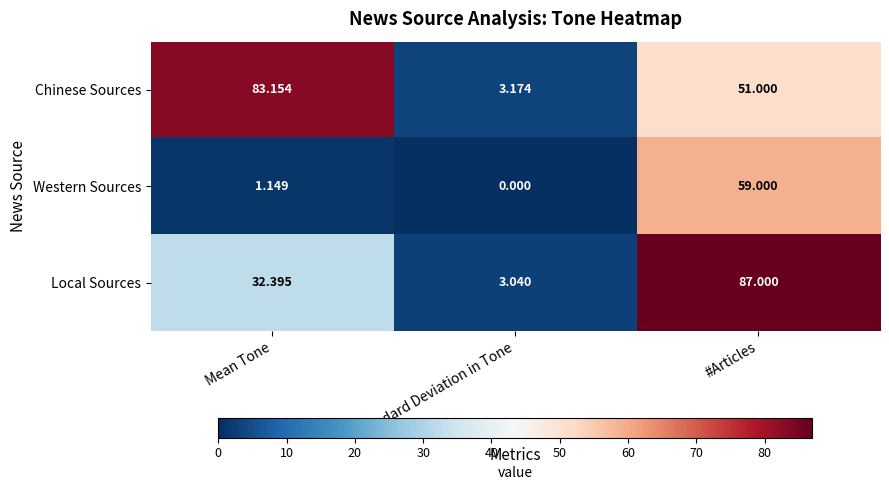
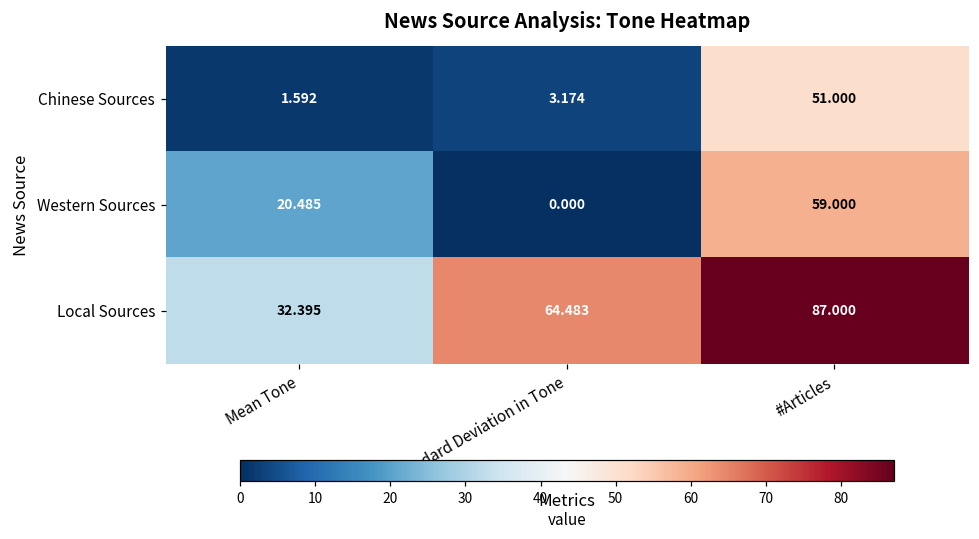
Chinese Sources, Mean Tone: 83.154 -> 1.592
Western Sources, Mean Tone: 1.149 -> 20.485
Local Sources, Standard Deviation in Tone: 3.040 -> 64.483
